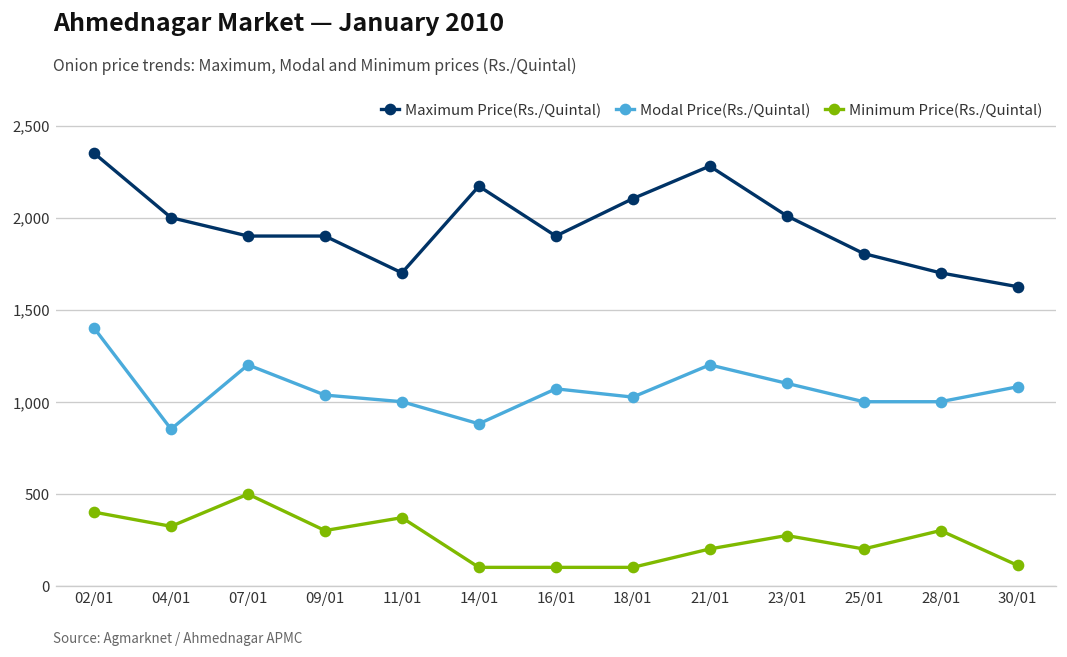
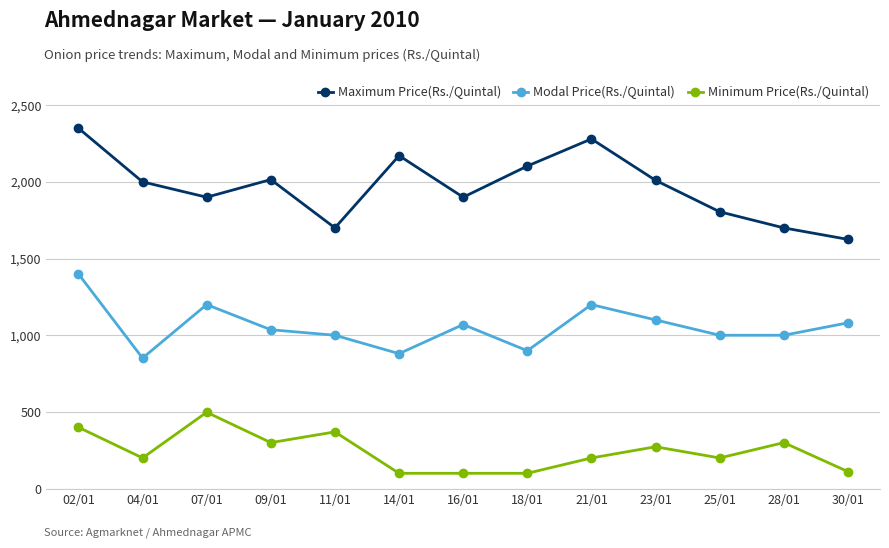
Minimum Price(Rs./Quintal), 04/01: 320 -> 200
Maximum Price(Rs./Quintal), 09/01: 1,900 -> 2,020
Modal Price(Rs./Quintal), 18/01: 1,030 -> 900
